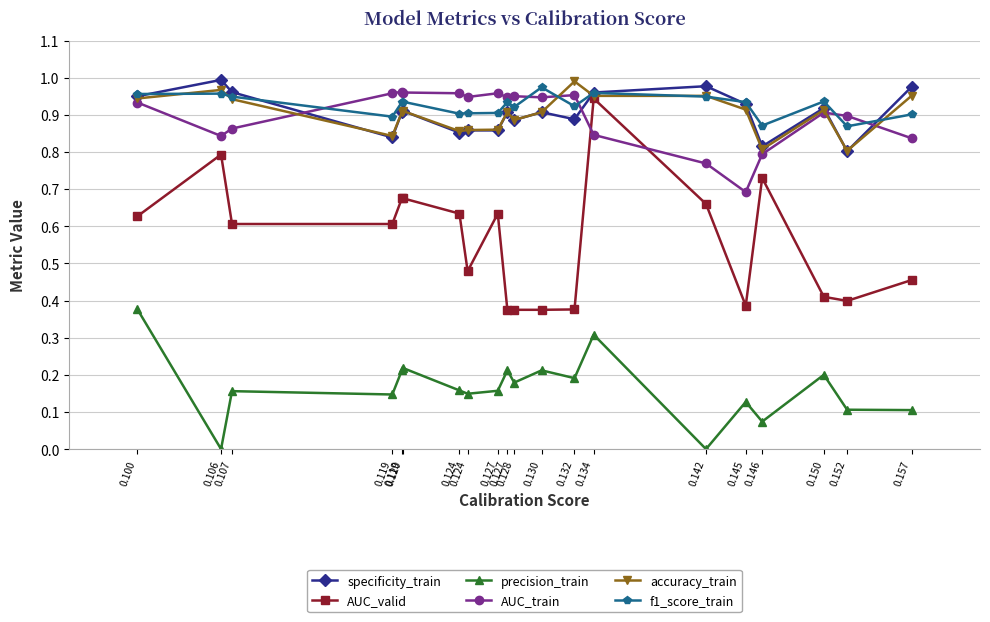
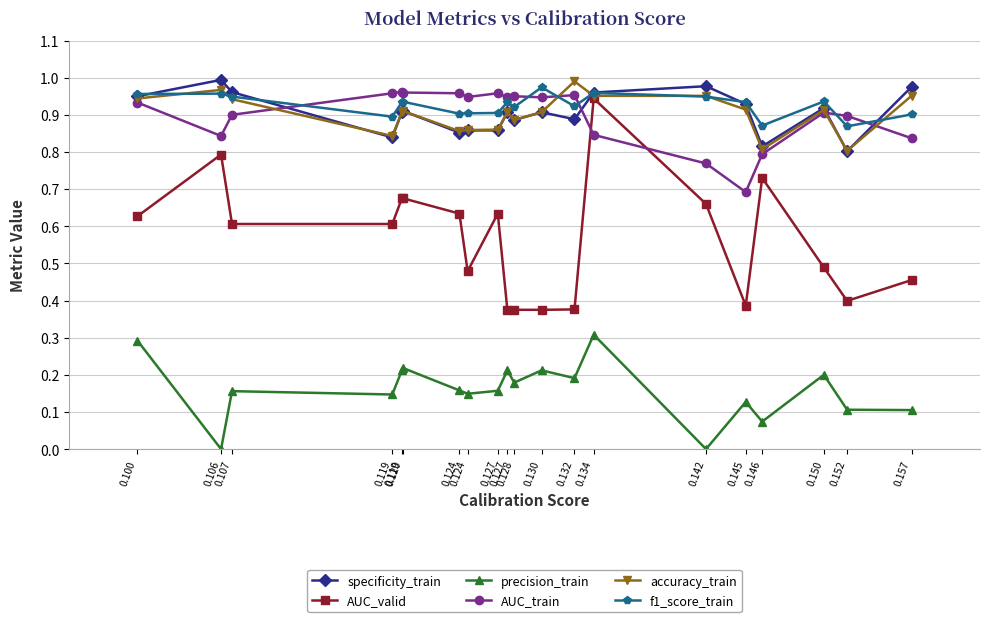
precision_train, 0.100: 0.38 -> 0.29
AUC_train, 0.107: 0.86 -> 0.90
AUC_valid, 0.150: 0.41 -> 0.49
